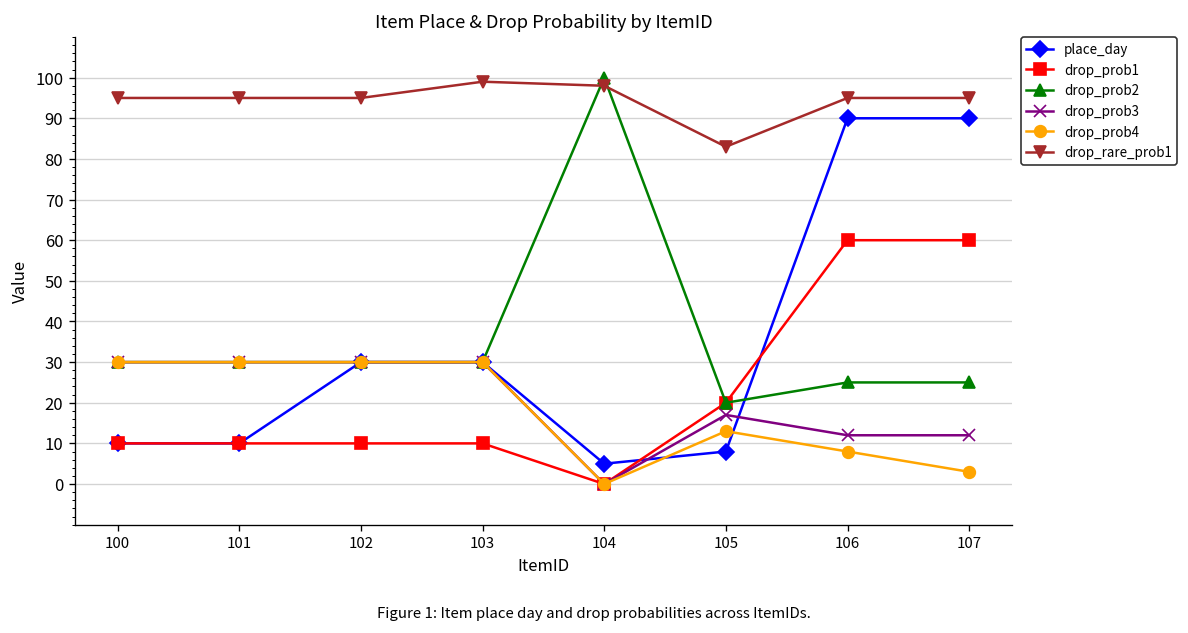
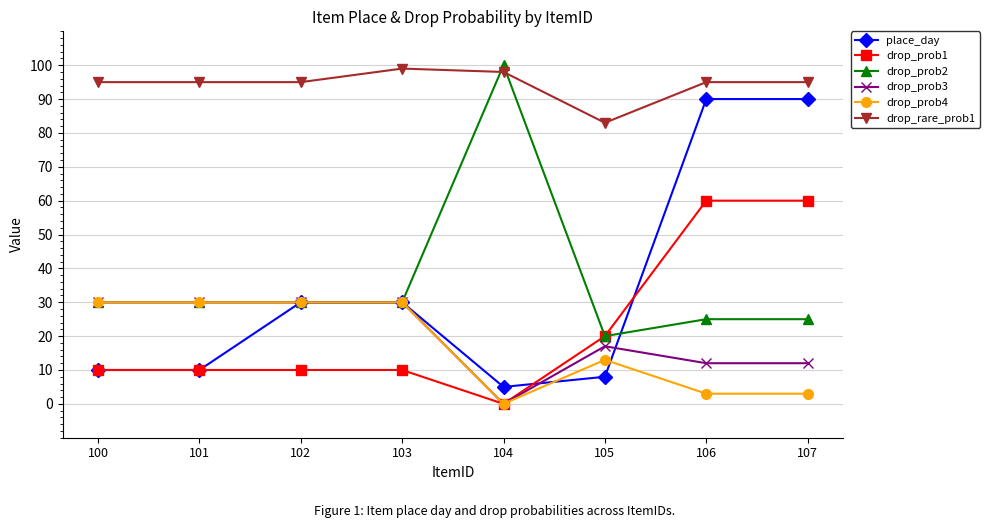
drop_prob4, 106: 8 -> 3
